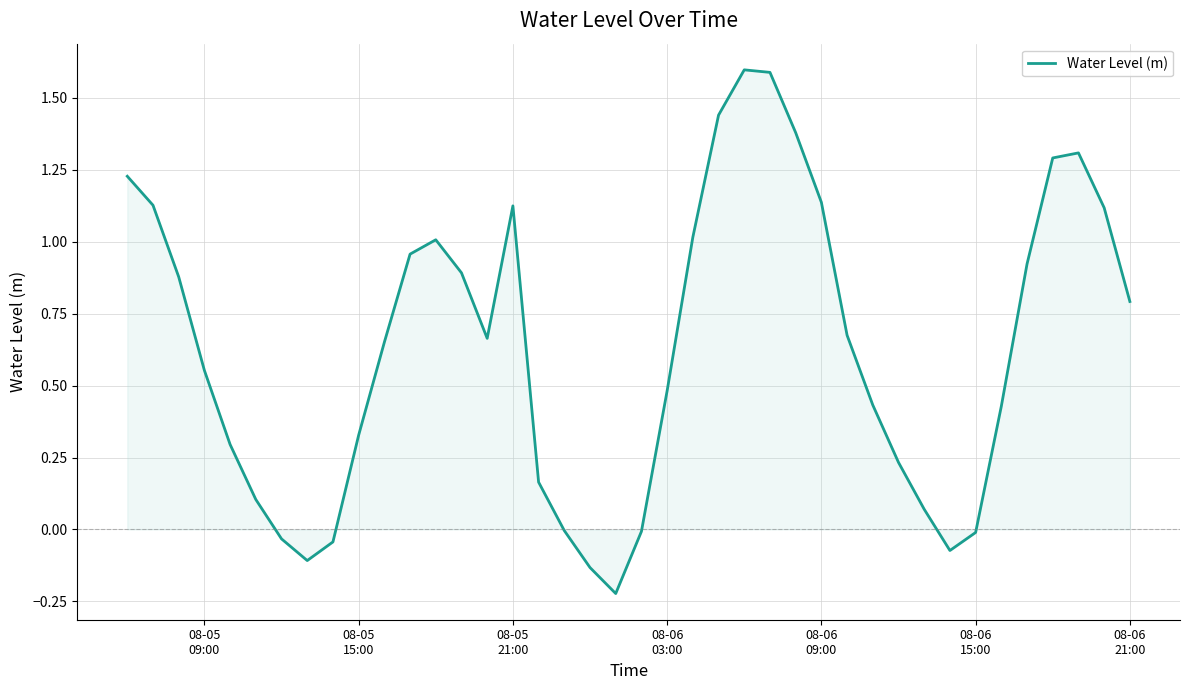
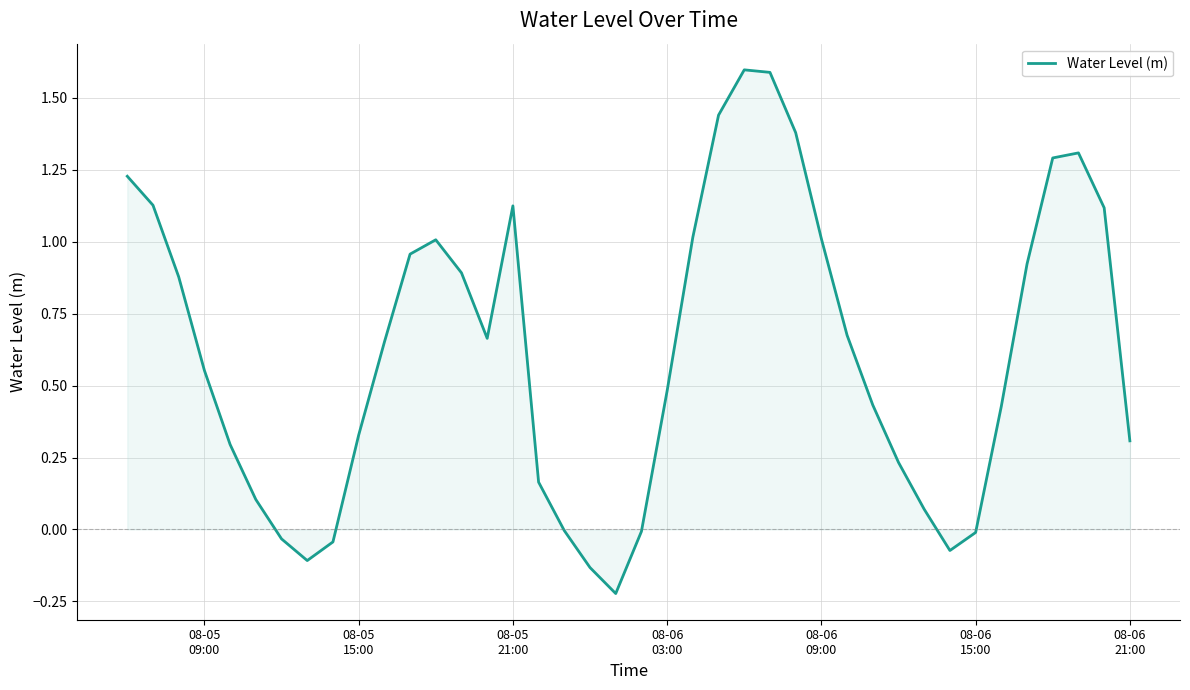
Water Level (m), 08-06 09:00: 1.14 -> 1.01
Water Level (m), 08-06 21:00: 0.79 -> 0.31
